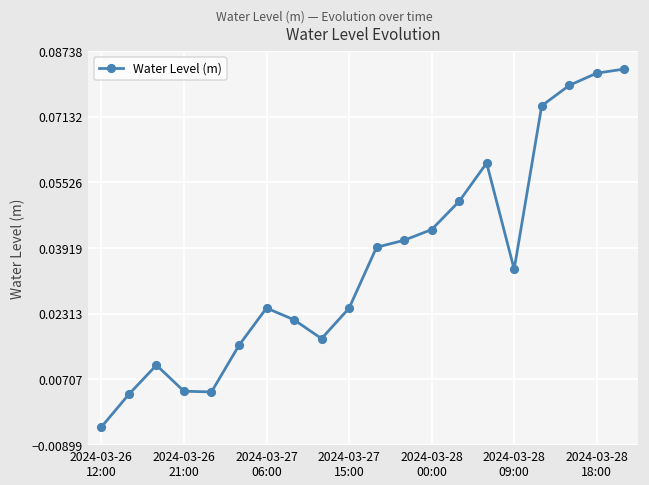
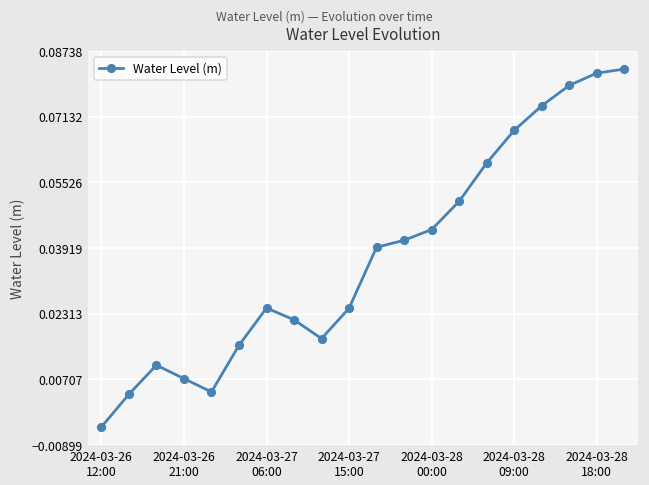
2024-03-26 21:00: 0.004 -> 0.007
2024-03-28 09:00: 0.034 -> 0.068
